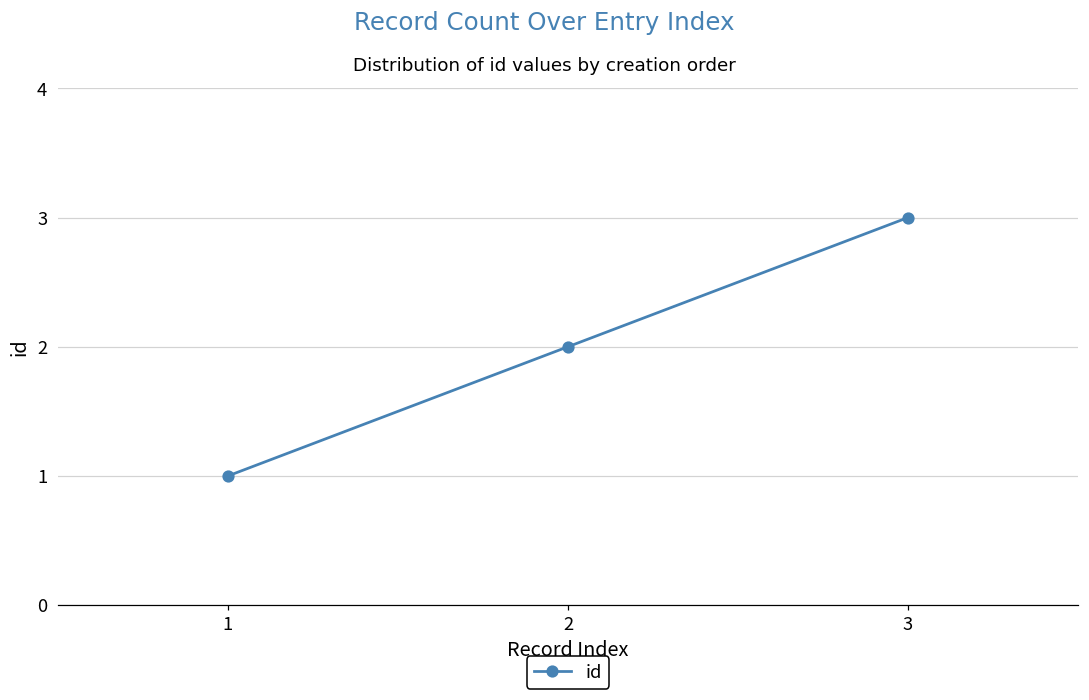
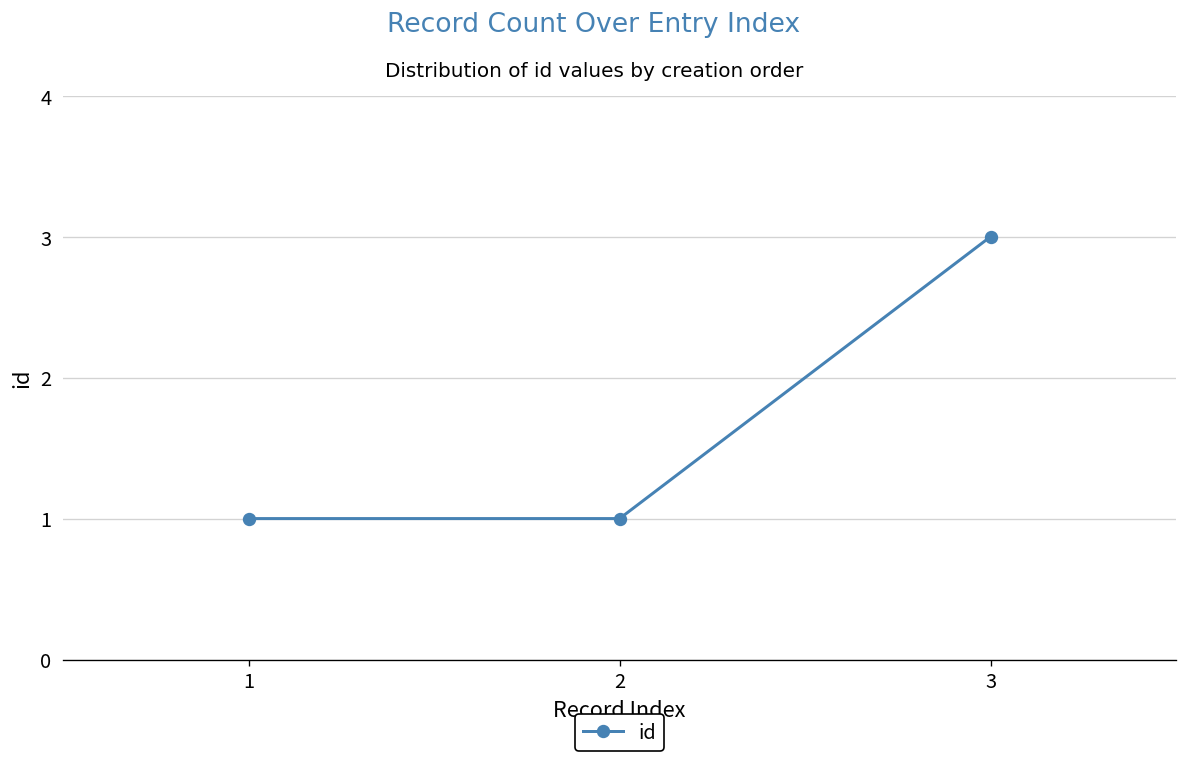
2: 2 -> 1
